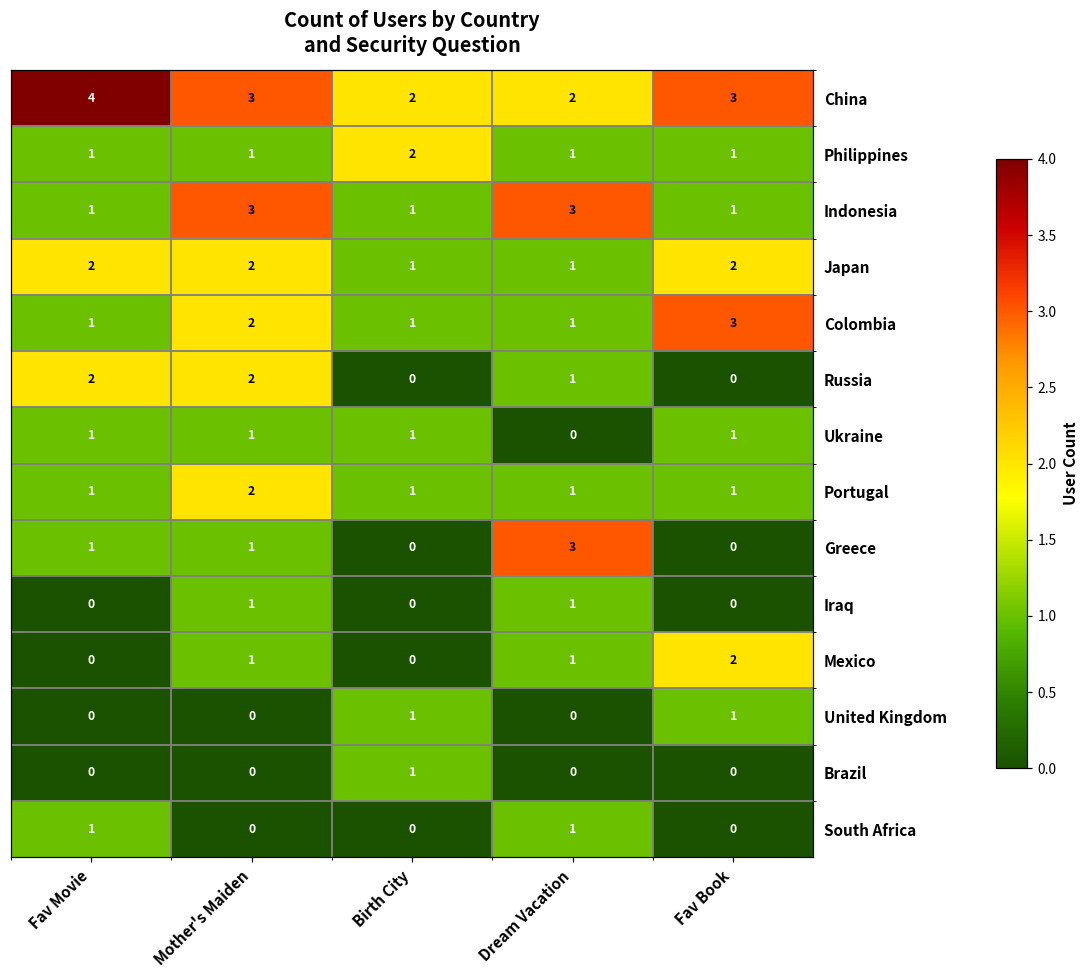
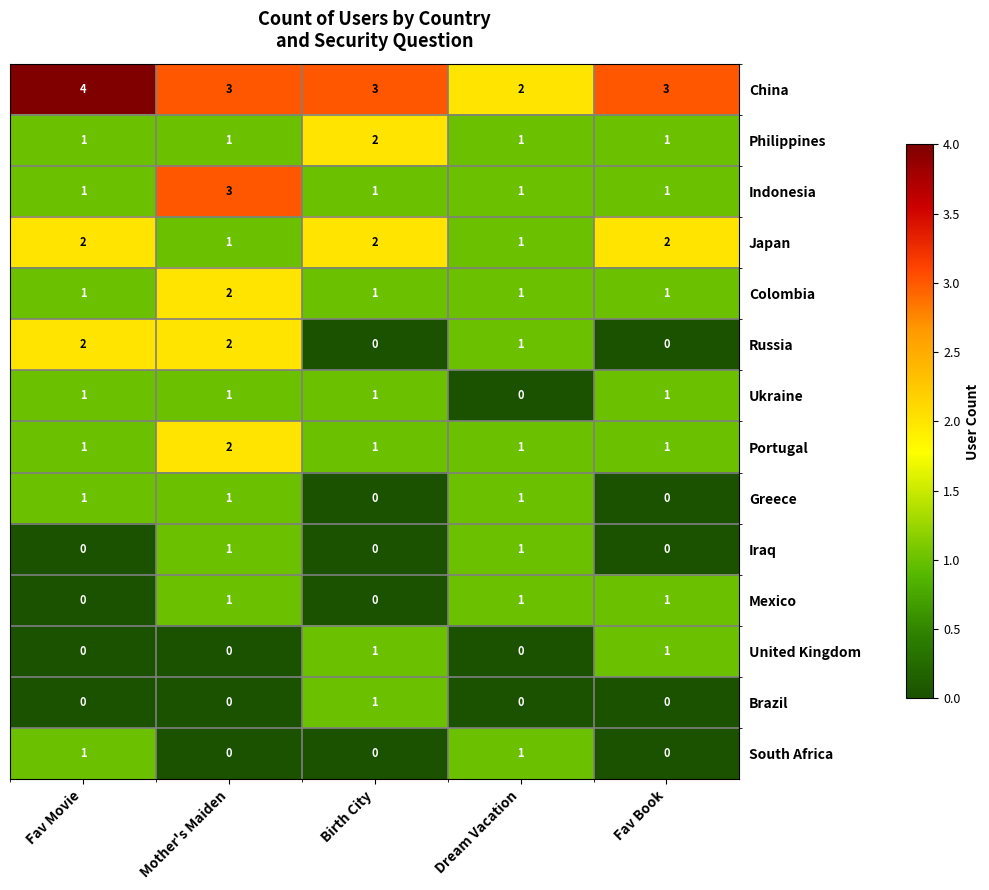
China, Birth City: 2 -> 3
Indonesia, Dream Vacation: 3 -> 1
Japan, Mother's Maiden: 2 -> 1
Japan, Birth City: 1 -> 2
Colombia, Fav Book: 3 -> 1
Greece, Dream Vacation: 3 -> 1
Mexico, Fav Book: 2 -> 1
